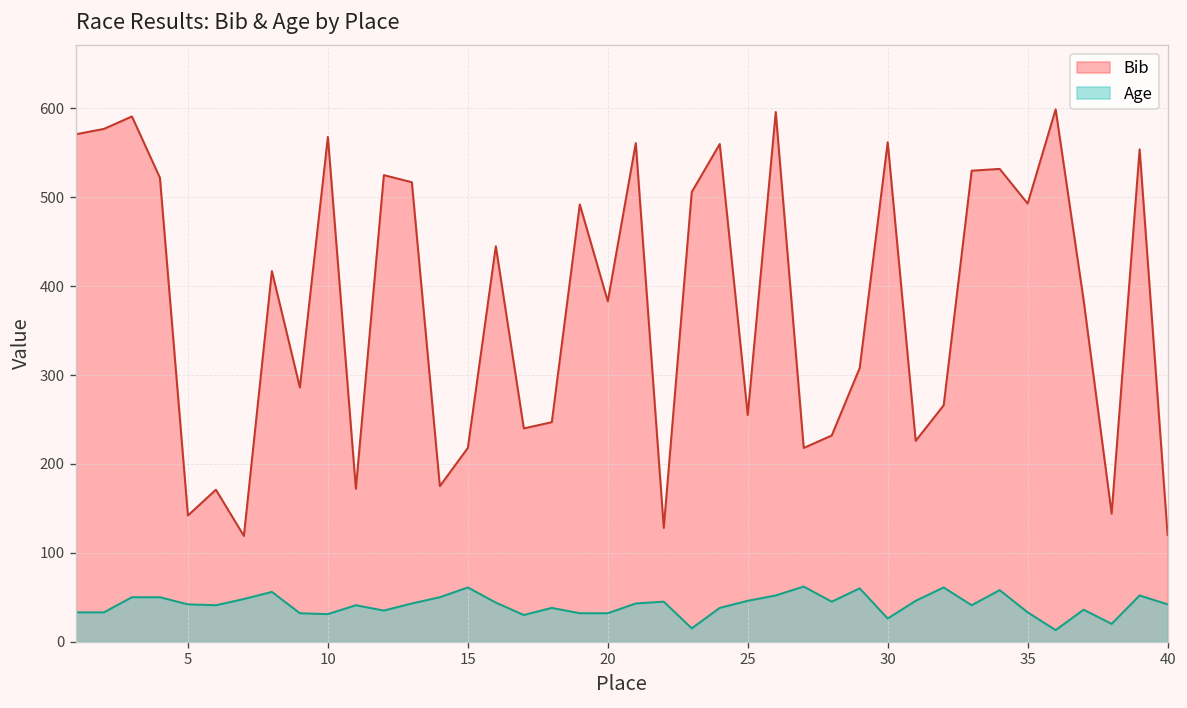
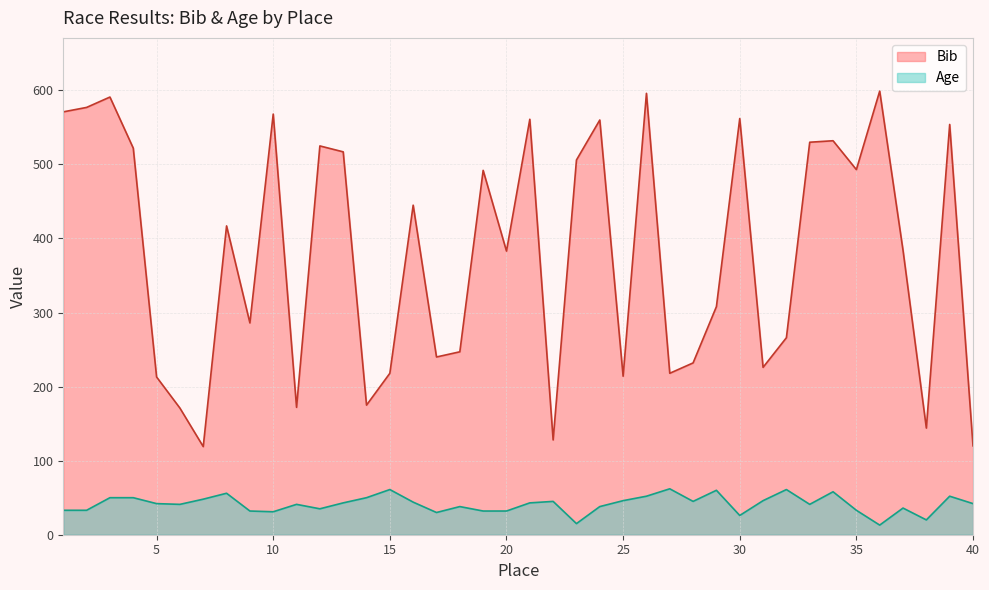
Bib, 5: 140 -> 210
Bib, 25: 260 -> 210
